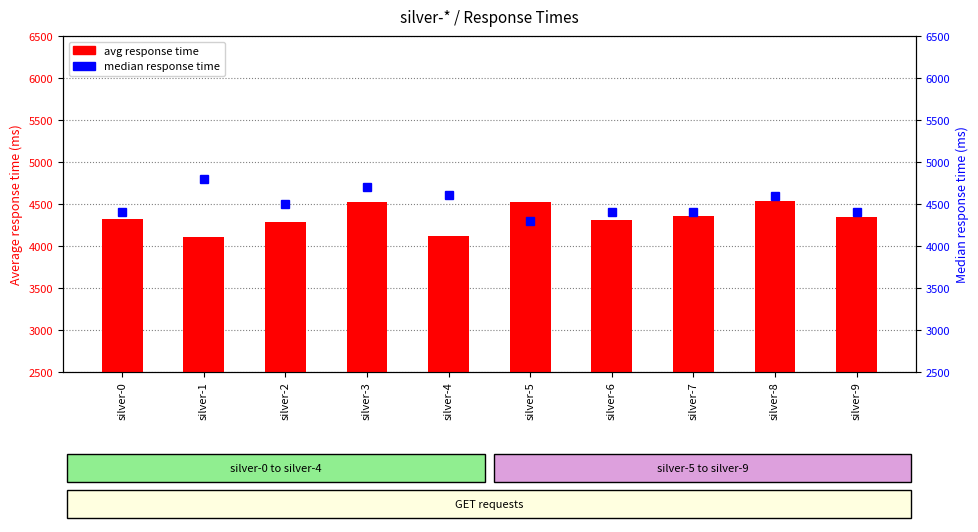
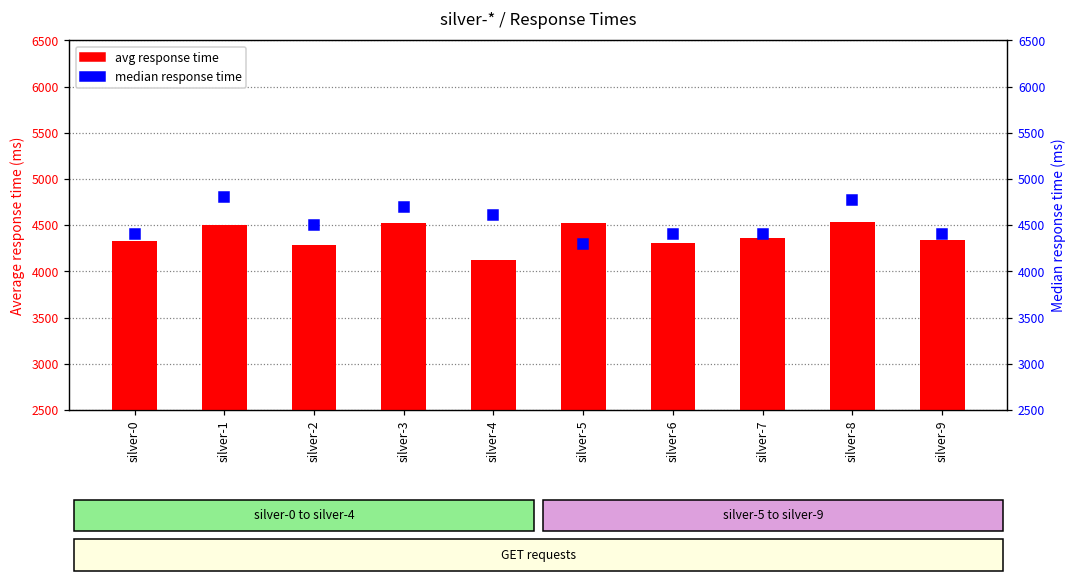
avg response time, silver-1: 4100 -> 4500
median response time, silver-8: 4600 -> 4800
